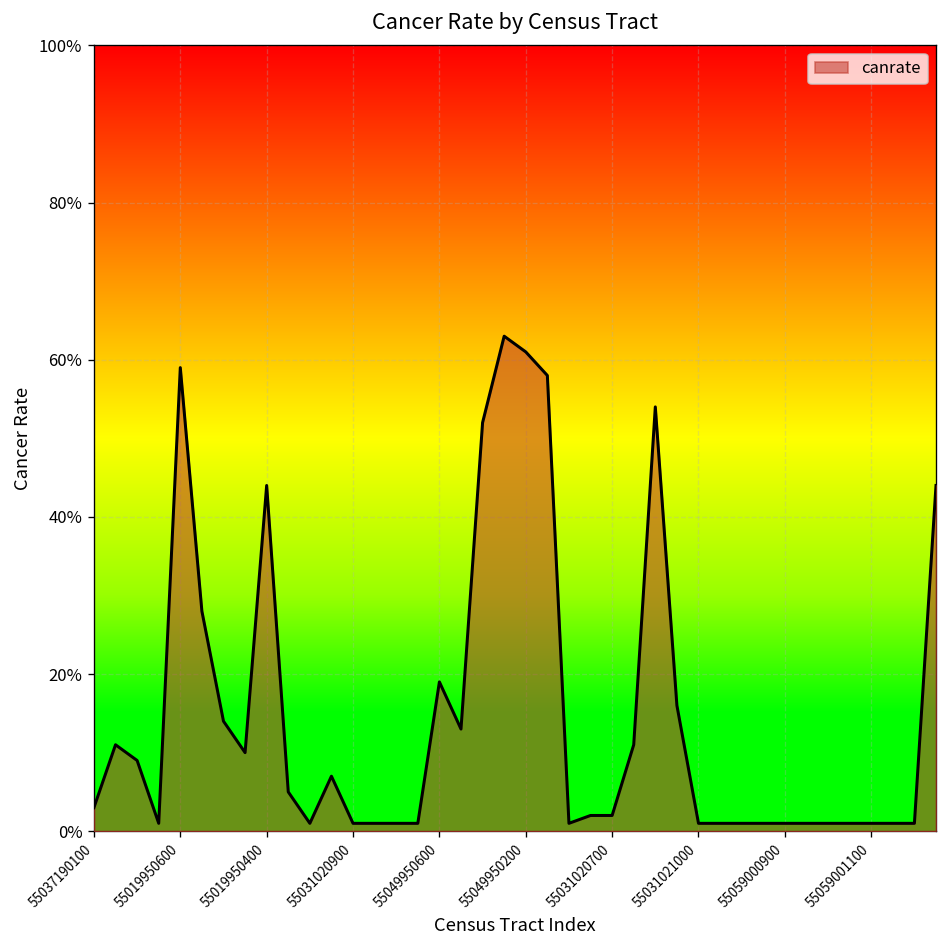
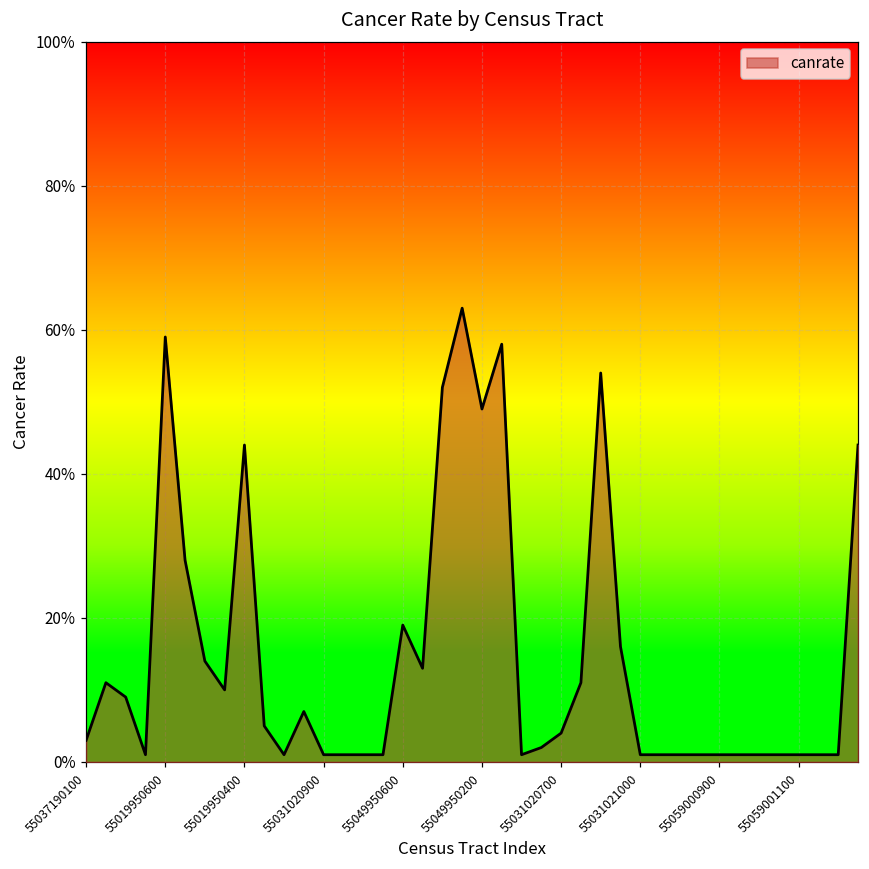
55049950200: 61% -> 49%
55031020700: 2% -> 4%
